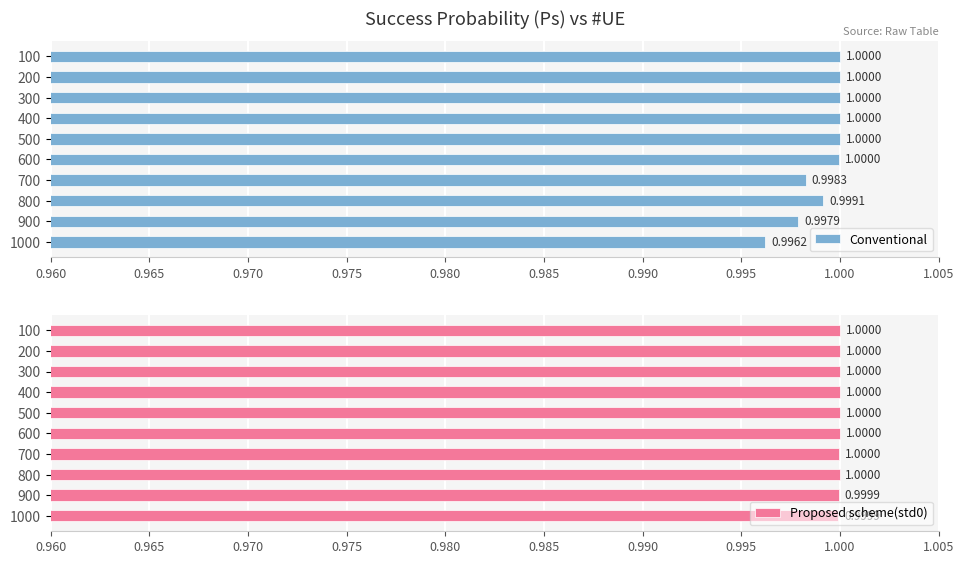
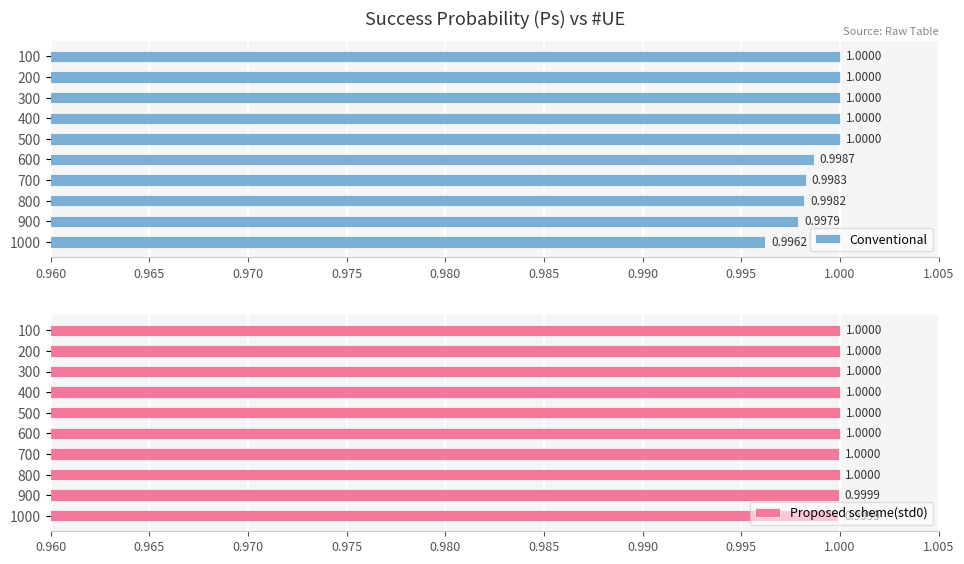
Success Probability (Ps) vs #UE, 600: 1.0000 -> 0.9987
Success Probability (Ps) vs #UE, 800: 0.9991 -> 0.9982
